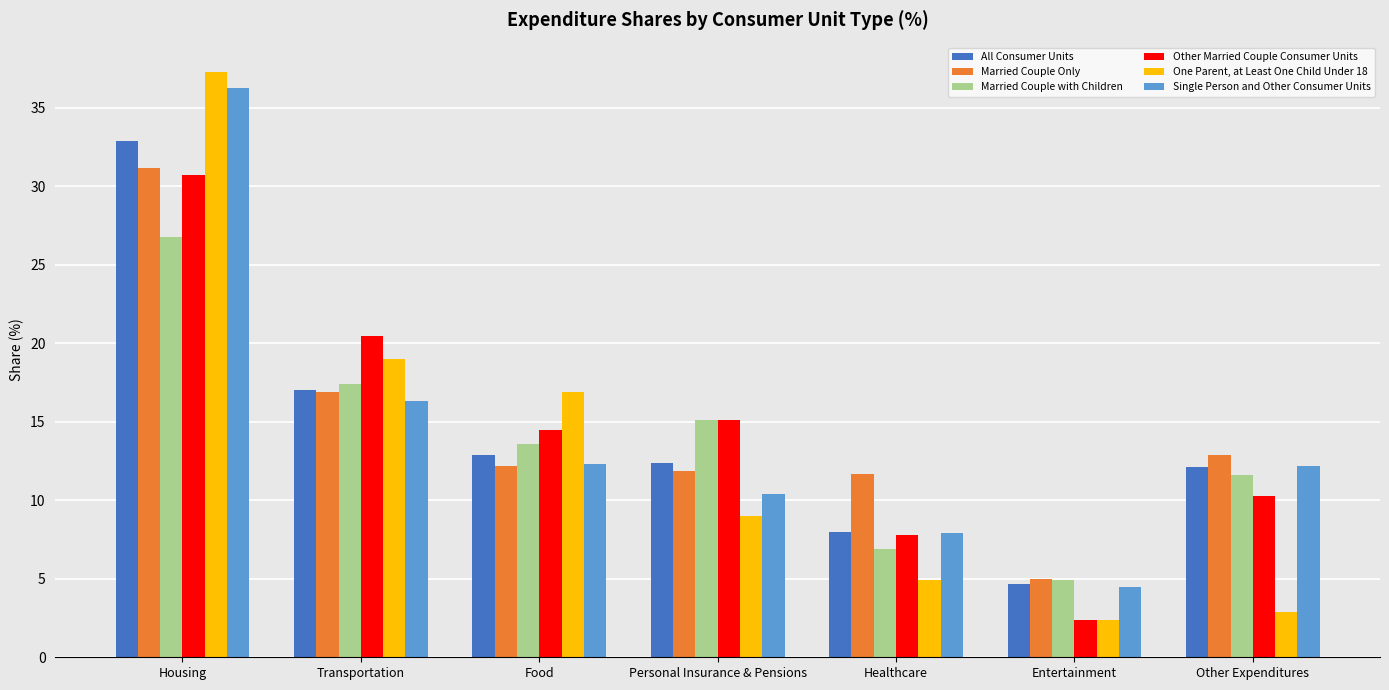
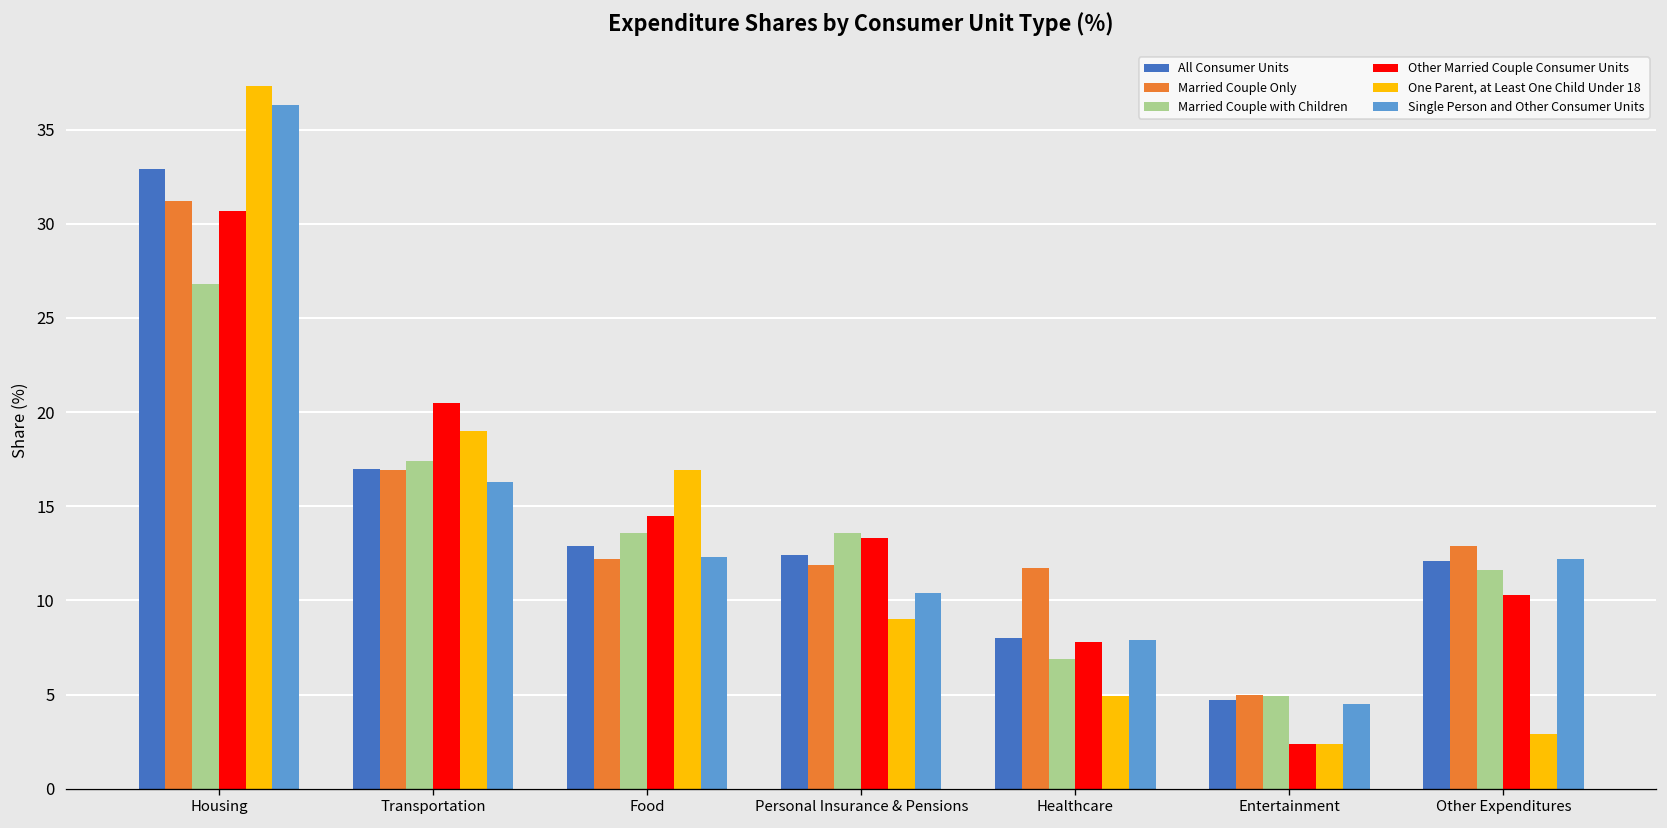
Married Couple with Children, Personal Insurance & Pensions: 15.1 -> 13.6
Other Married Couple Consumer Units, Personal Insurance & Pensions: 15.1 -> 13.3
